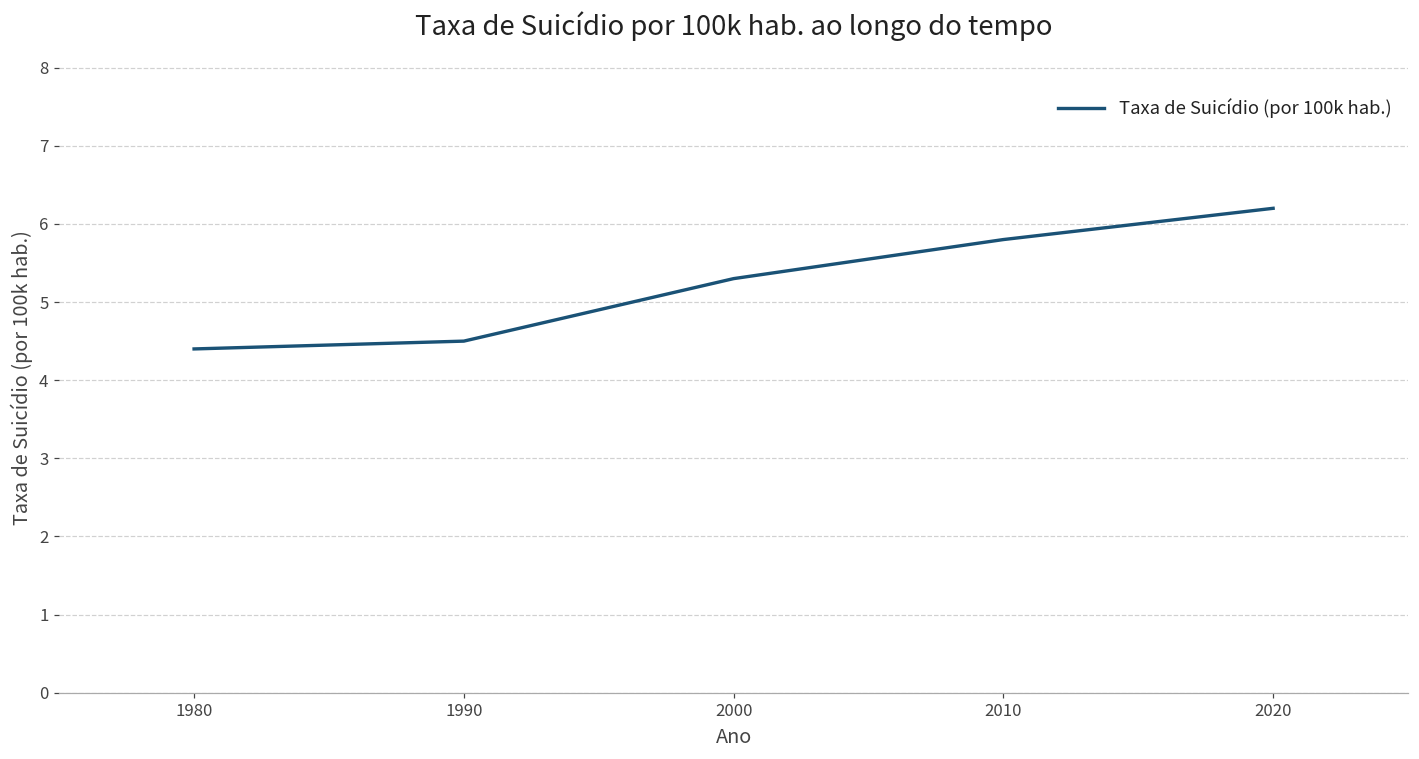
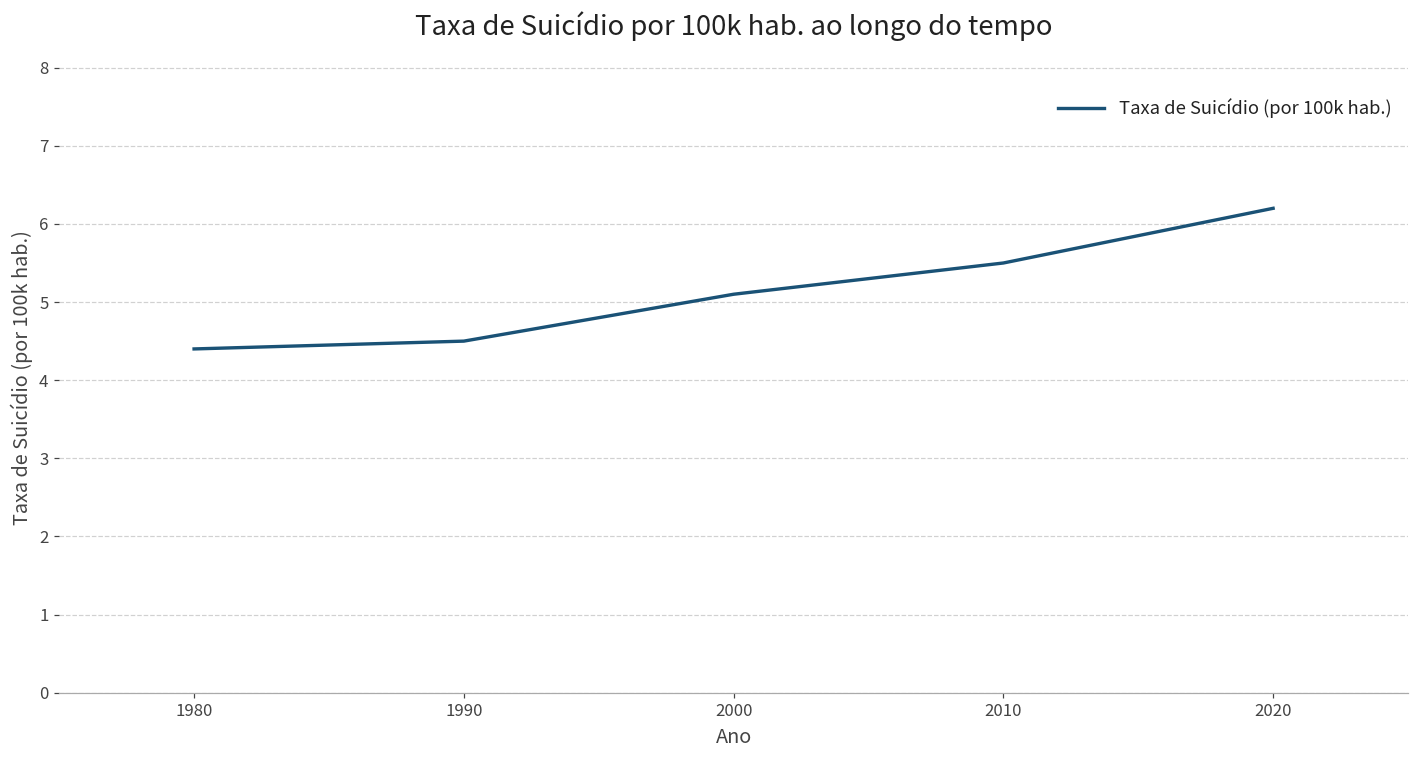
2000: 5.3 -> 5.1
2010: 5.8 -> 5.5
